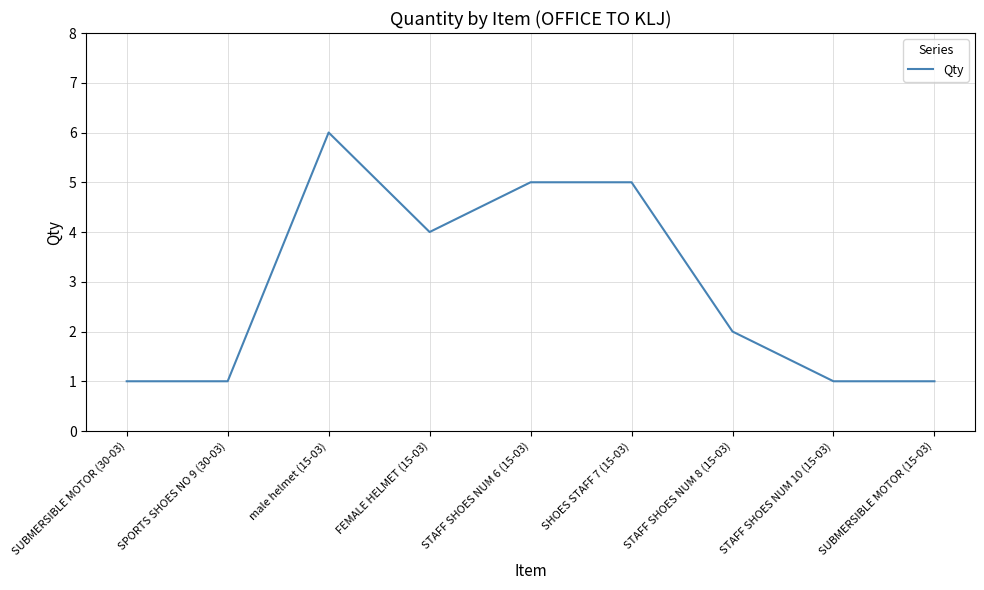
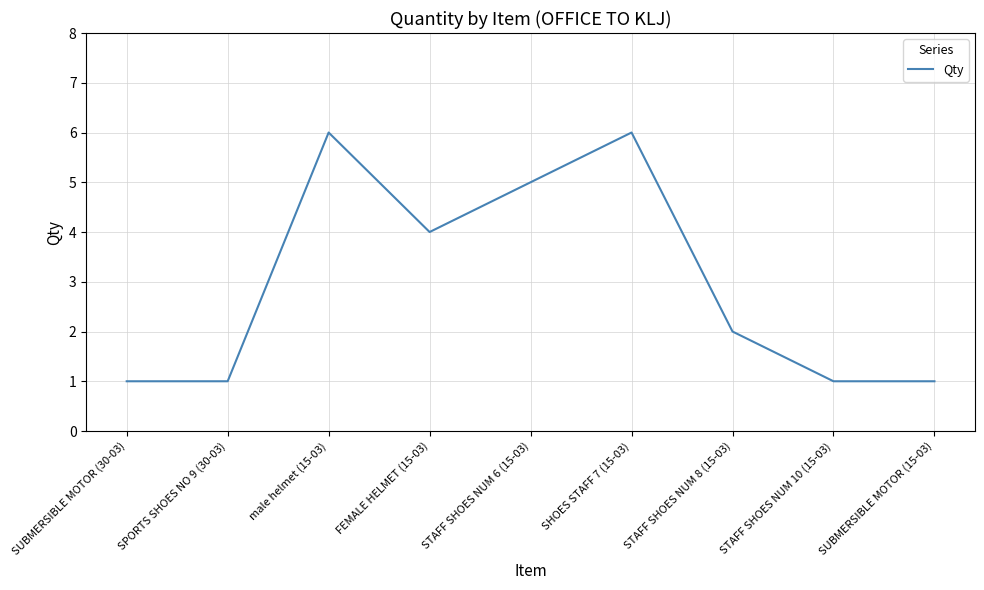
SHOES STAFF 7 (15-03): 5 -> 6
